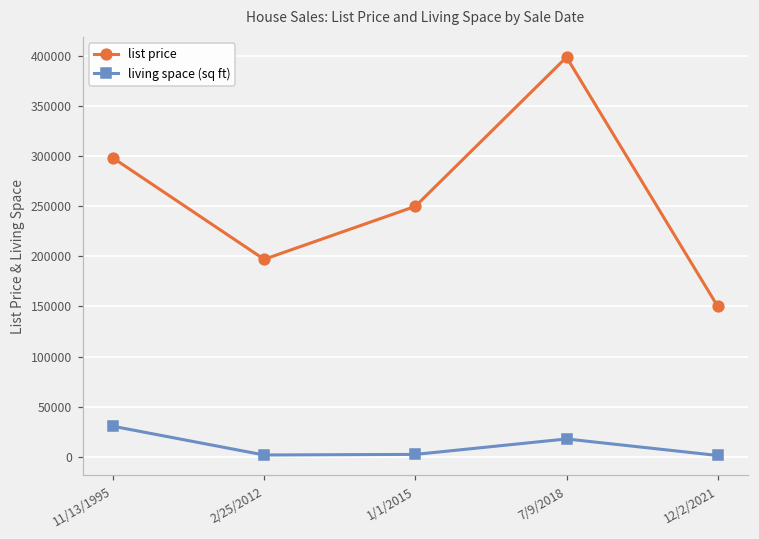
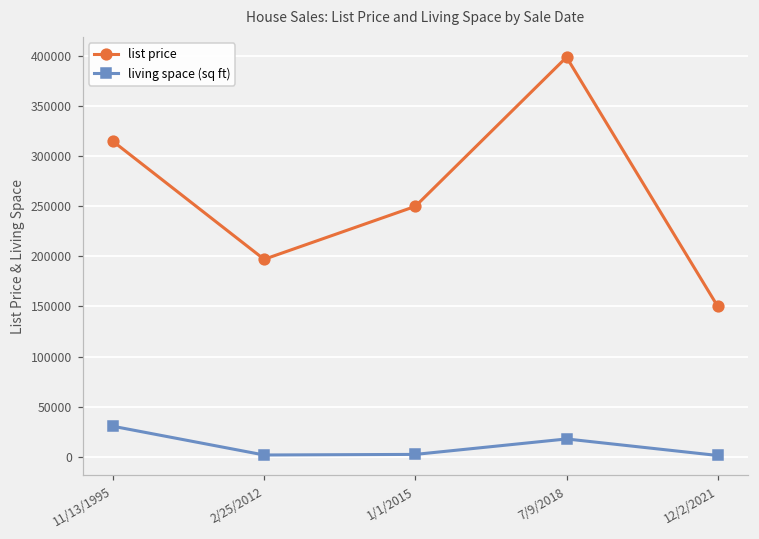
list price, 11/13/1995: 300000 -> 320000
